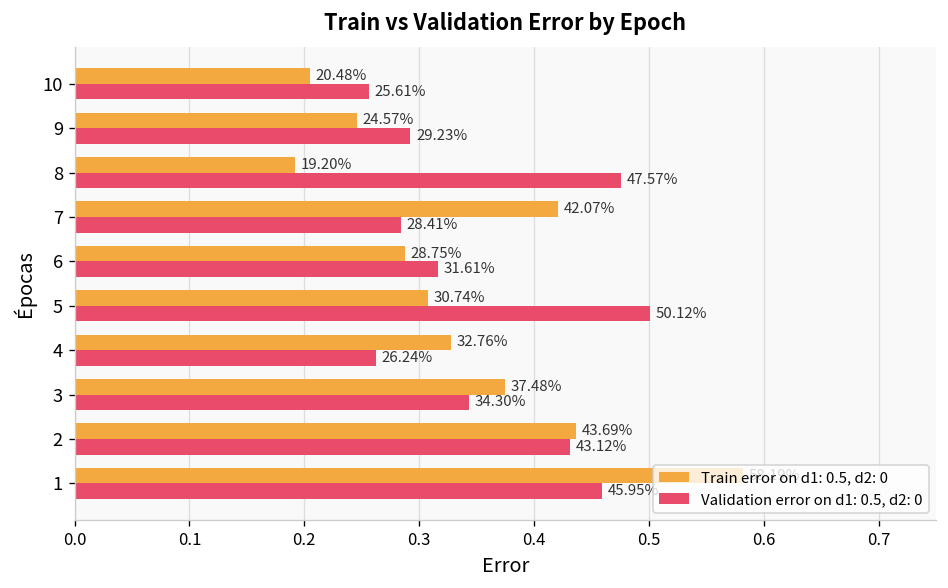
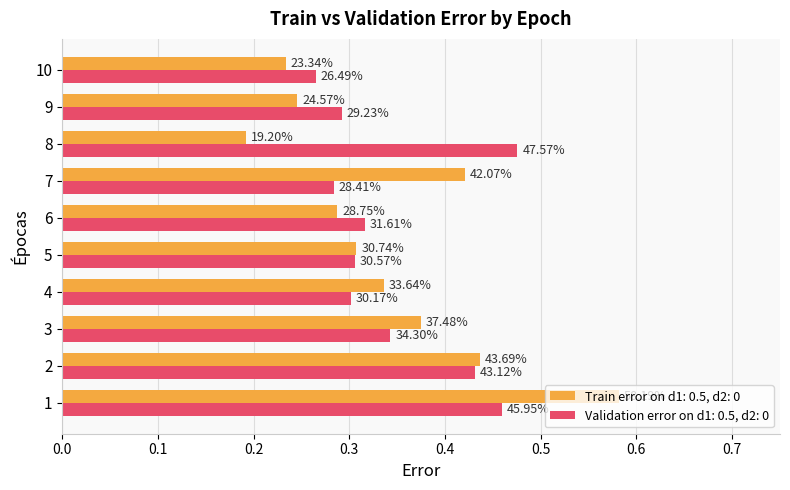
Train error on d1: 0.5, d2: 0, 10: 20.48% -> 23.34%
Validation error on d1: 0.5, d2: 0, 10: 25.61% -> 26.49%
Validation error on d1: 0.5, d2: 0, 5: 50.12% -> 30.57%
Train error on d1: 0.5, d2: 0, 4: 32.76% -> 33.64%
Validation error on d1: 0.5, d2: 0, 4: 26.24% -> 30.17%
